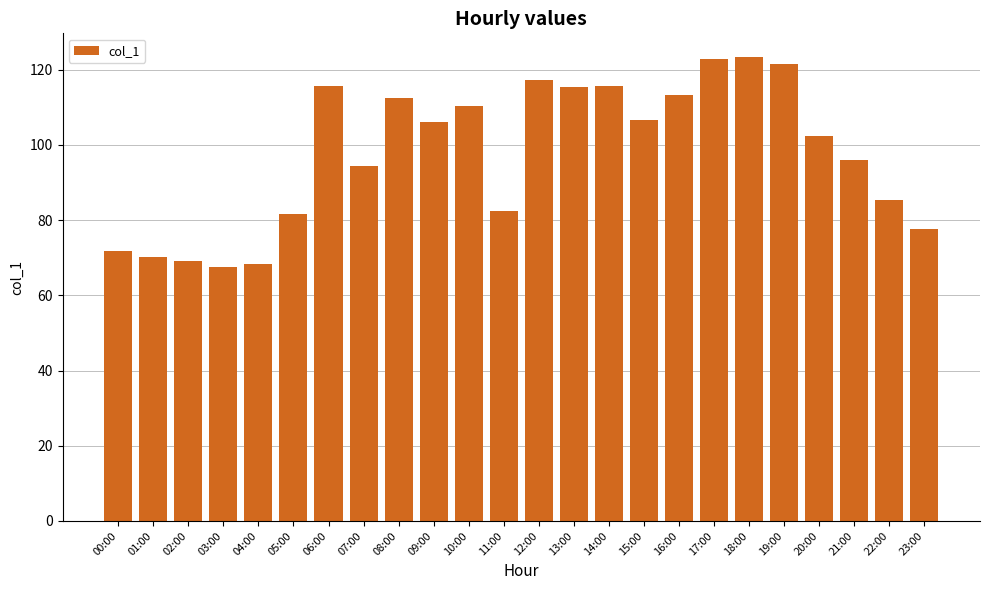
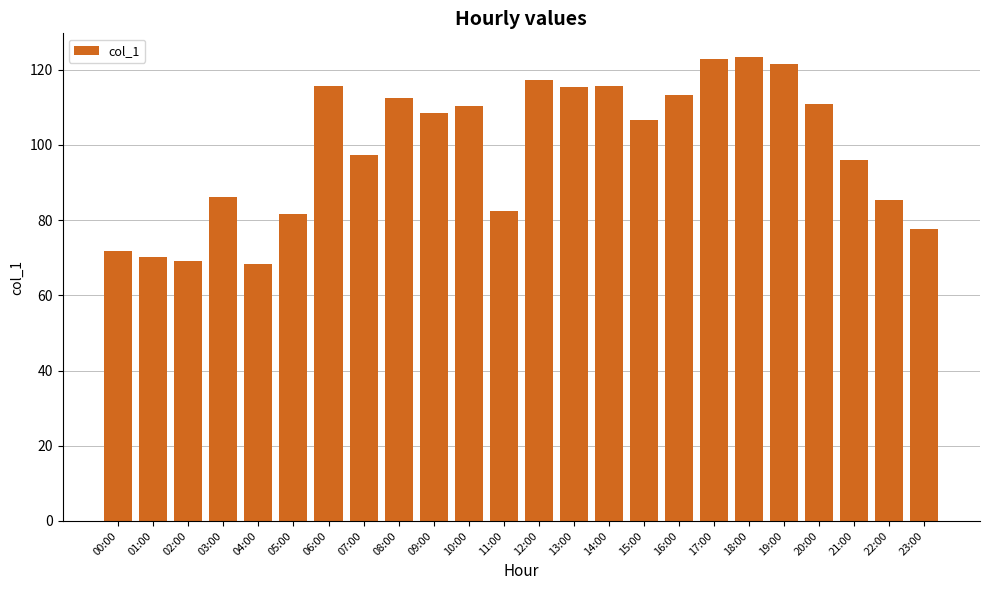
03:00: 68 -> 86
07:00: 94 -> 97
09:00: 106 -> 108
20:00: 102 -> 111
